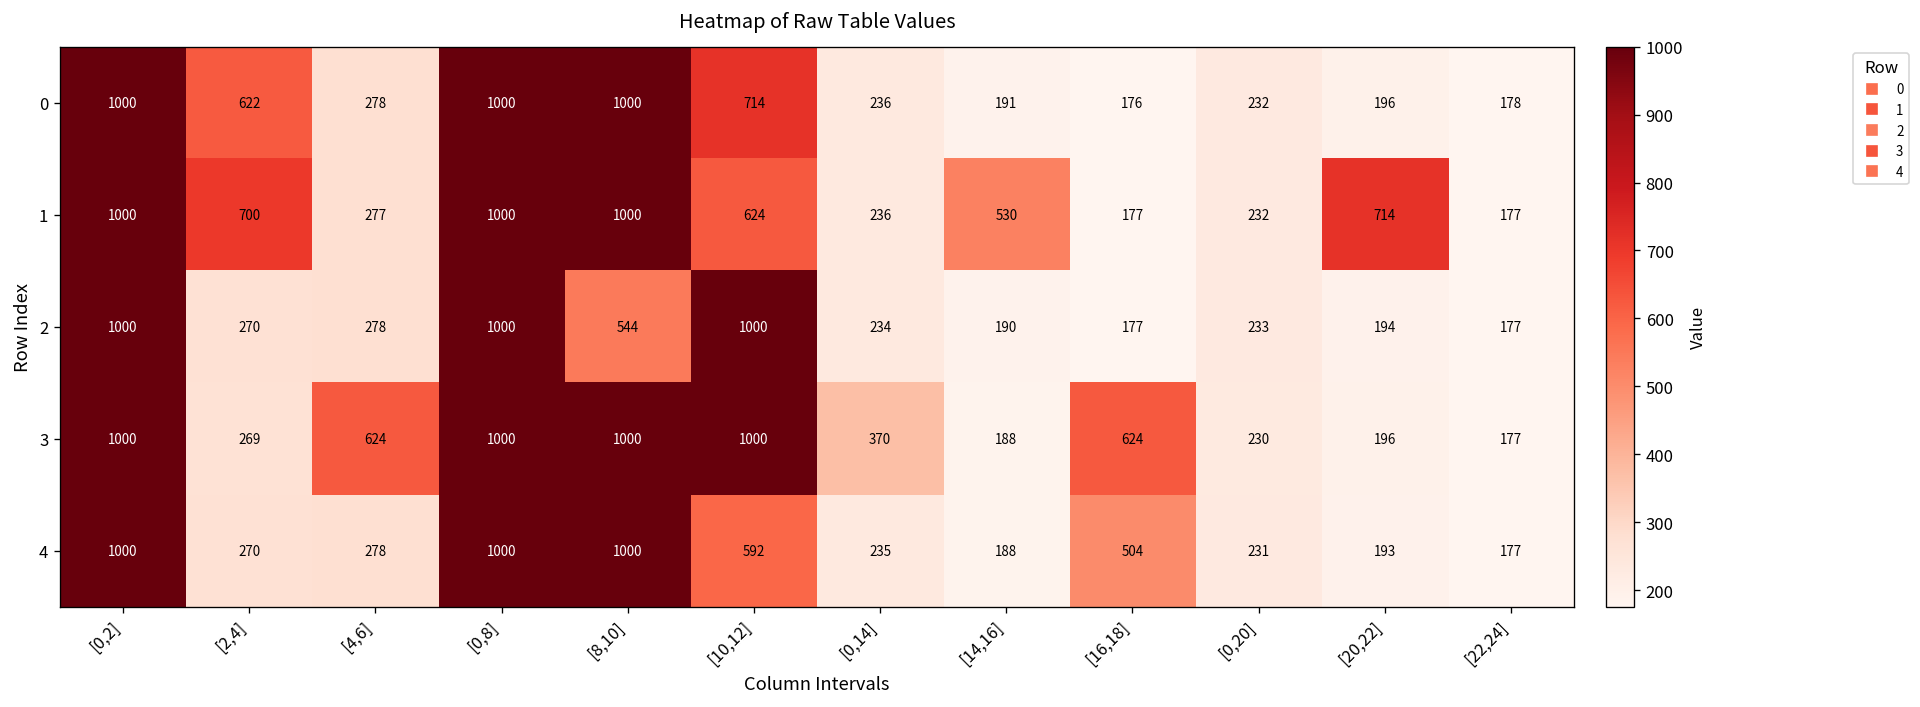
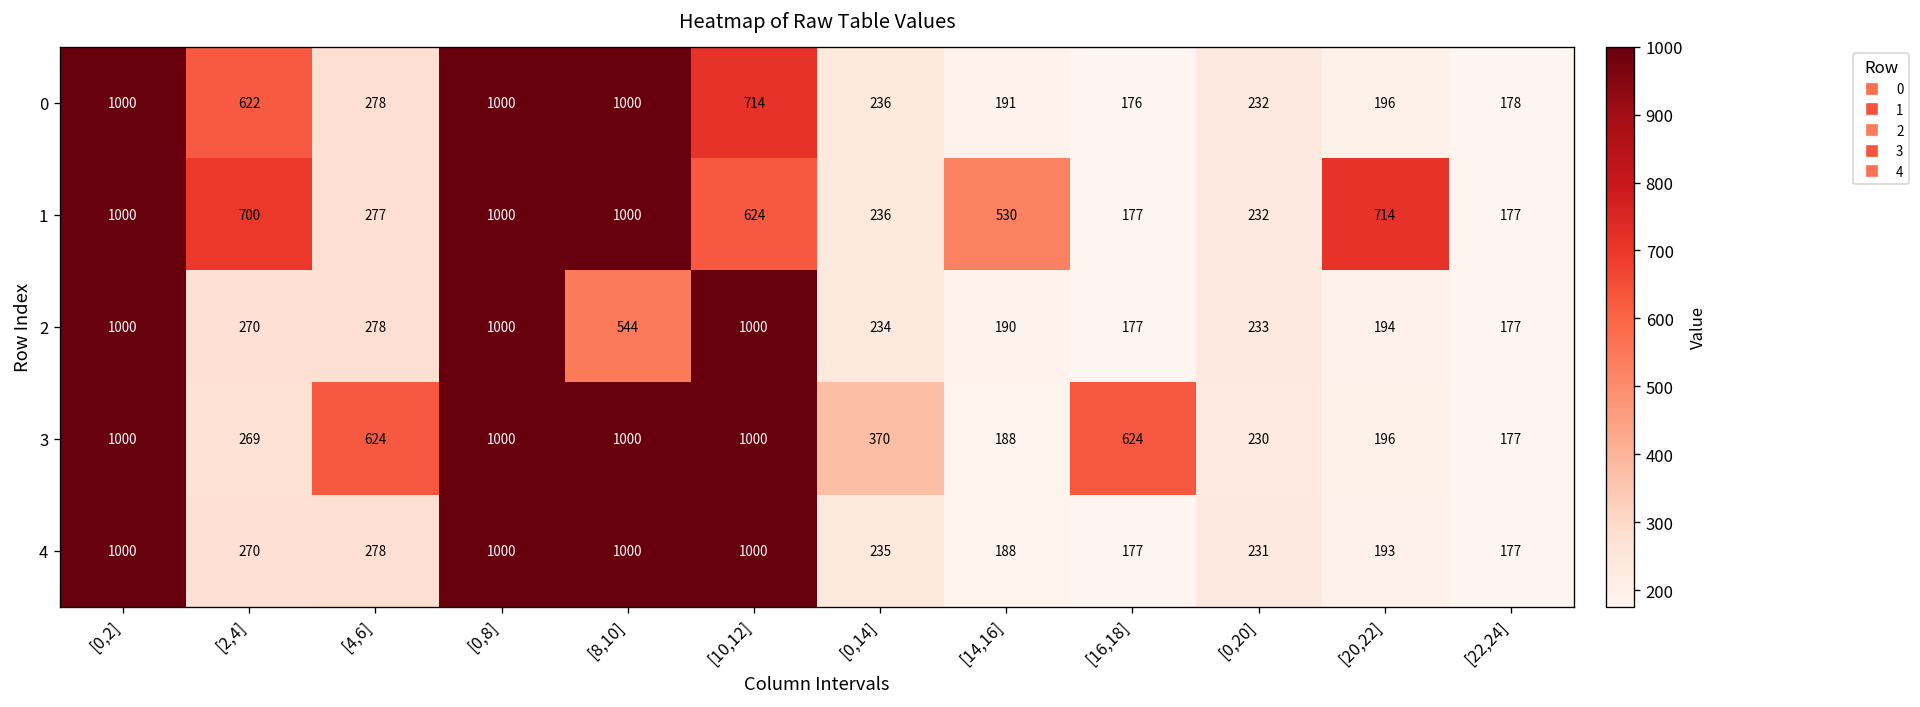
4, [10,12]: 592 -> 1000
4, [16,18]: 504 -> 177
